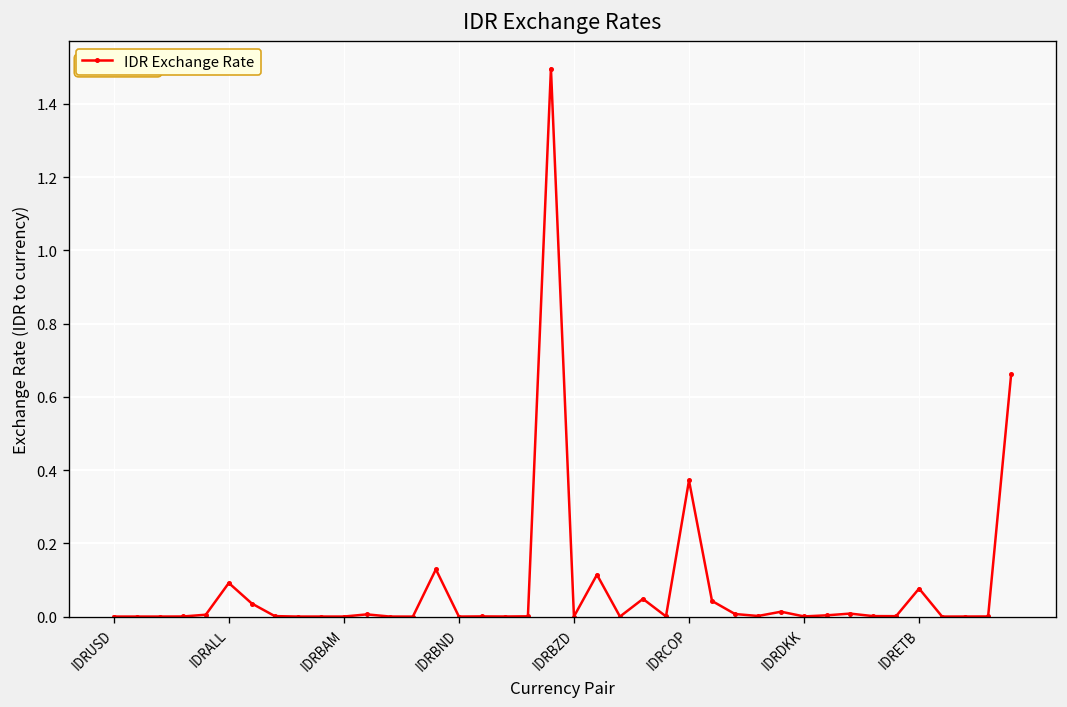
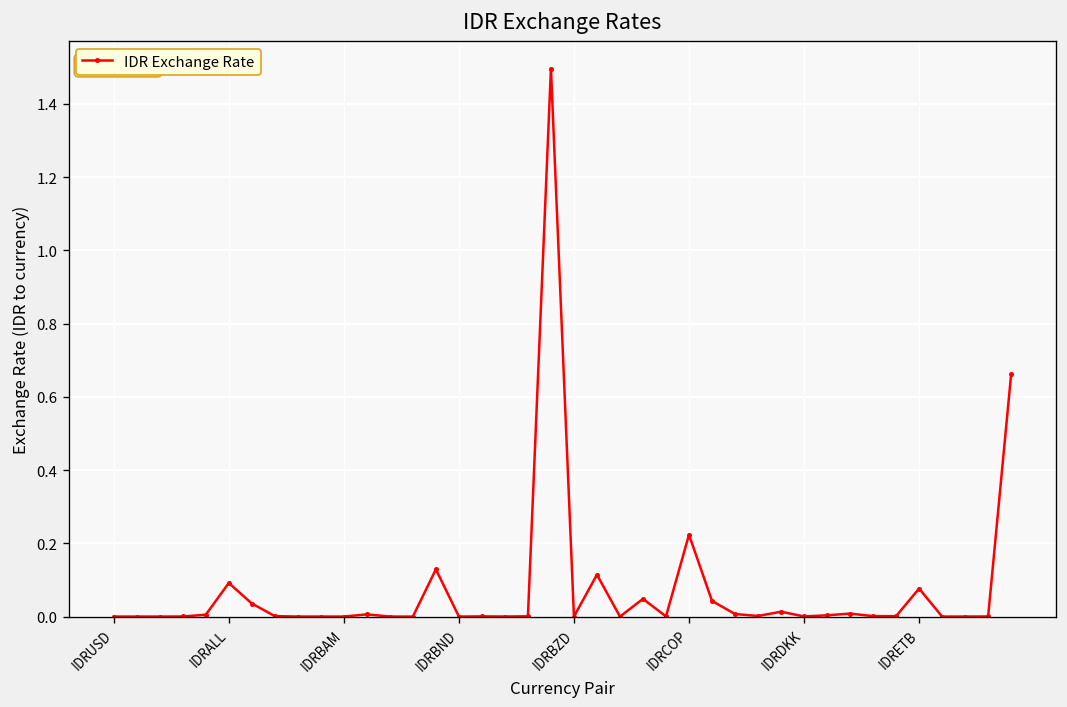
IDRCOP: 0.37 -> 0.22
